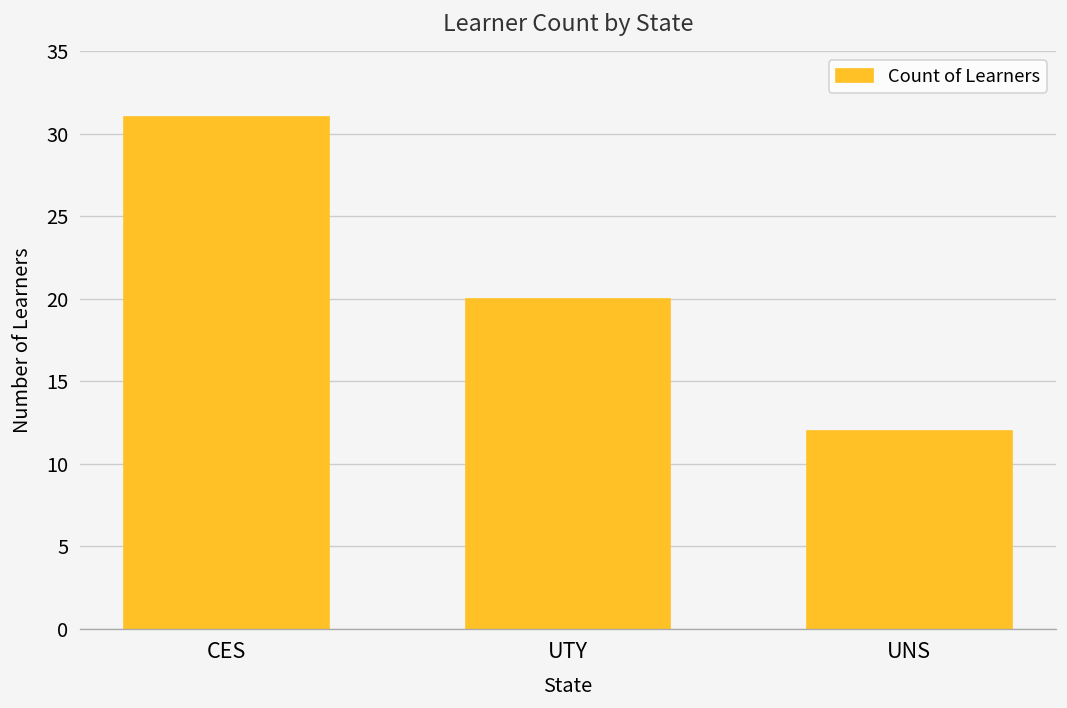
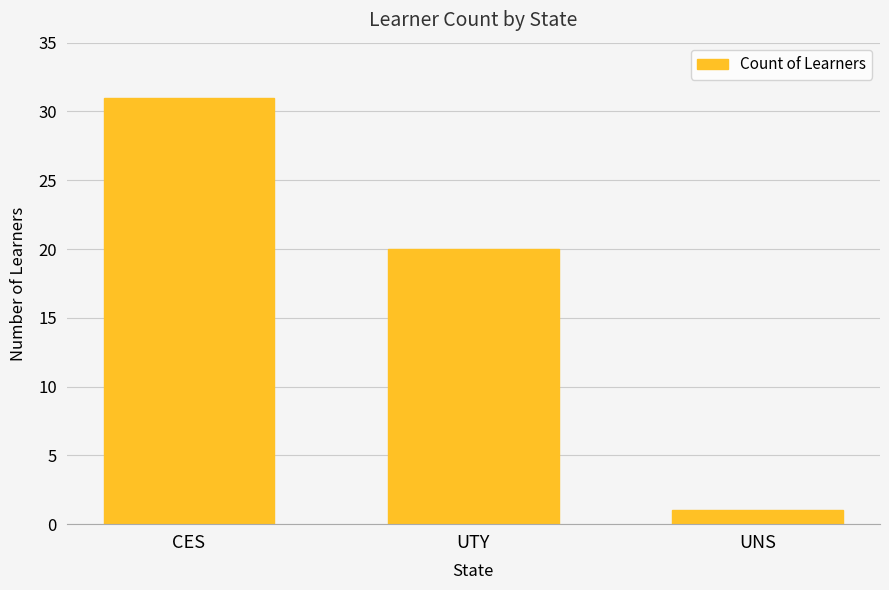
UNS: 12 -> 1
